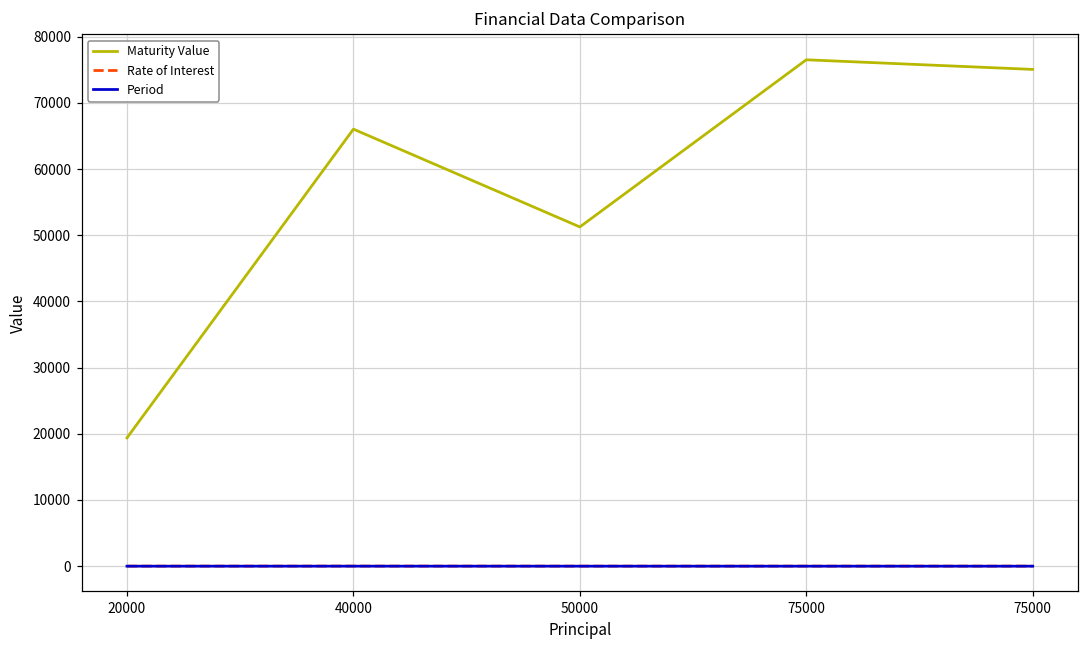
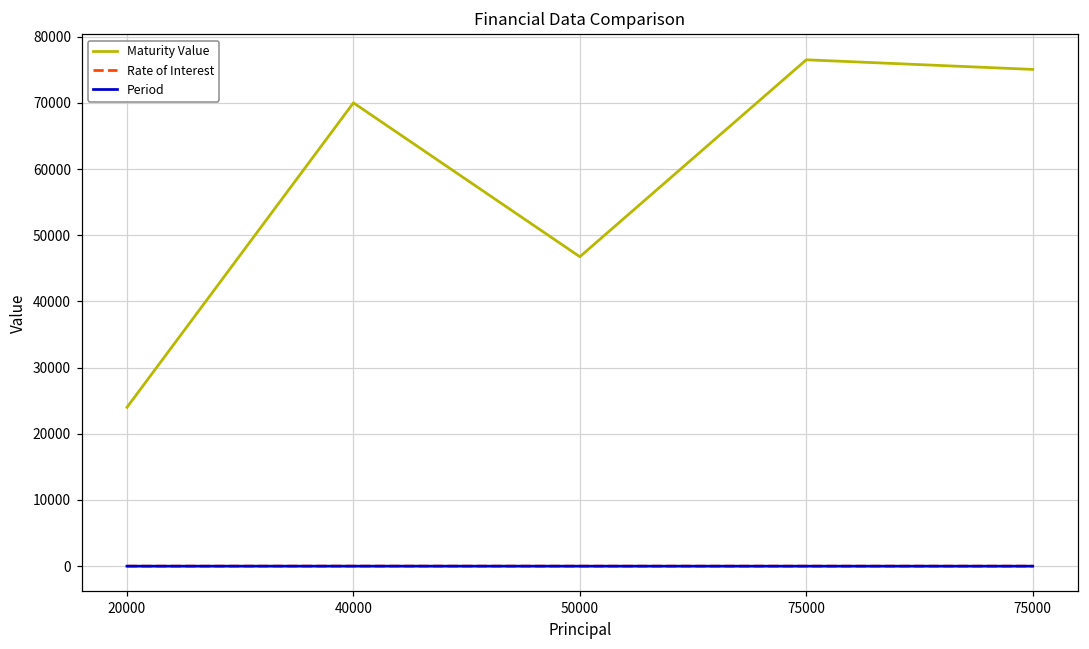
Maturity Value, 20000: 19000 -> 24000
Maturity Value, 40000: 66000 -> 70000
Maturity Value, 50000: 51000 -> 47000
